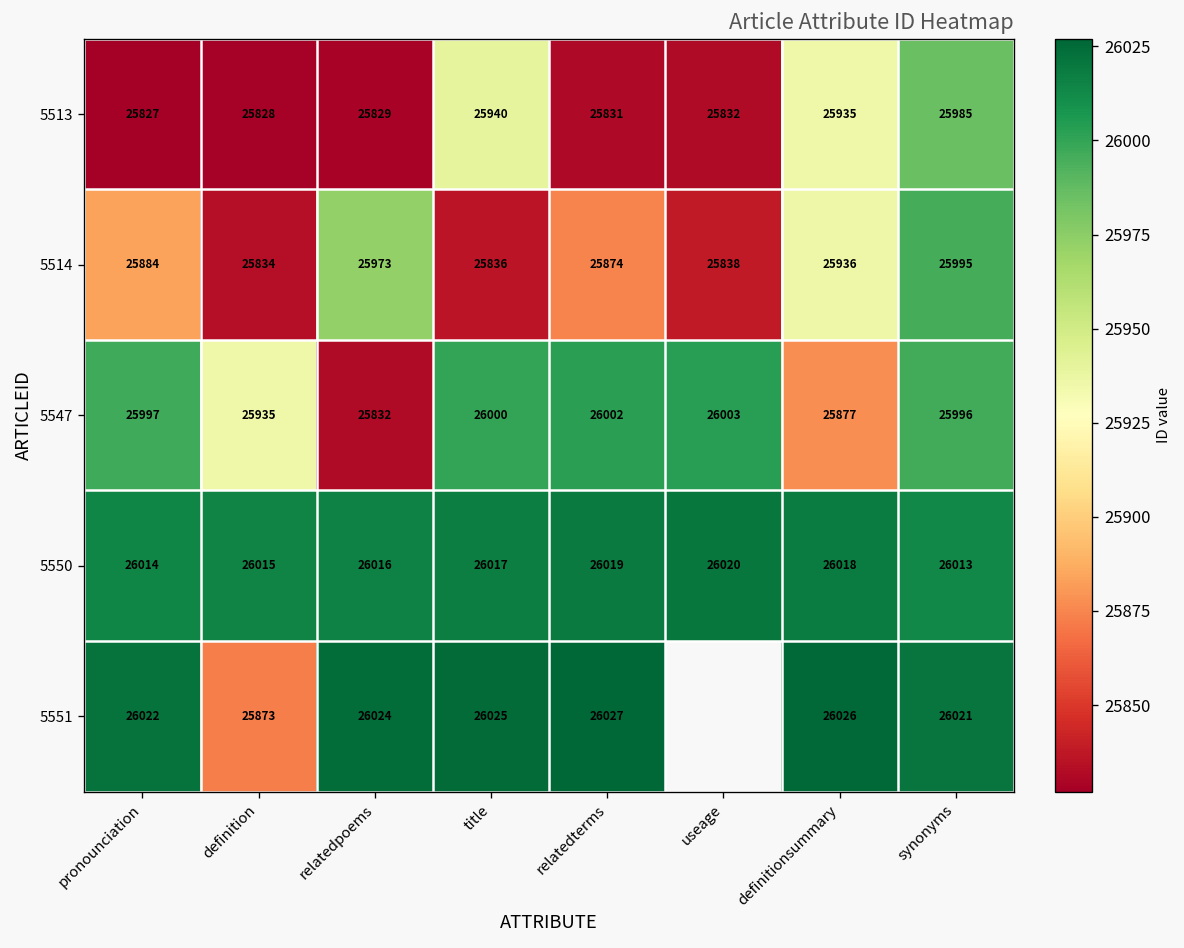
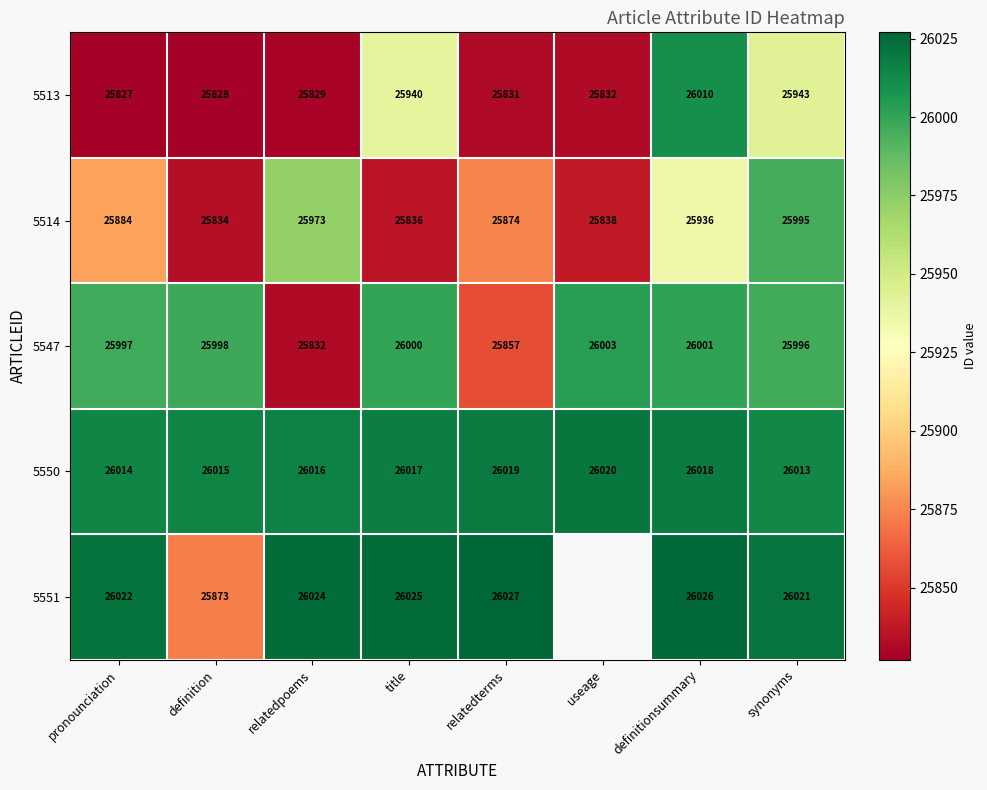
5513, definitionsummary: 25935 -> 26010
5513, synonyms: 25985 -> 25943
5547, definition: 25935 -> 25998
5547, relatedterms: 26002 -> 25857
5547, definitionsummary: 25877 -> 26001
